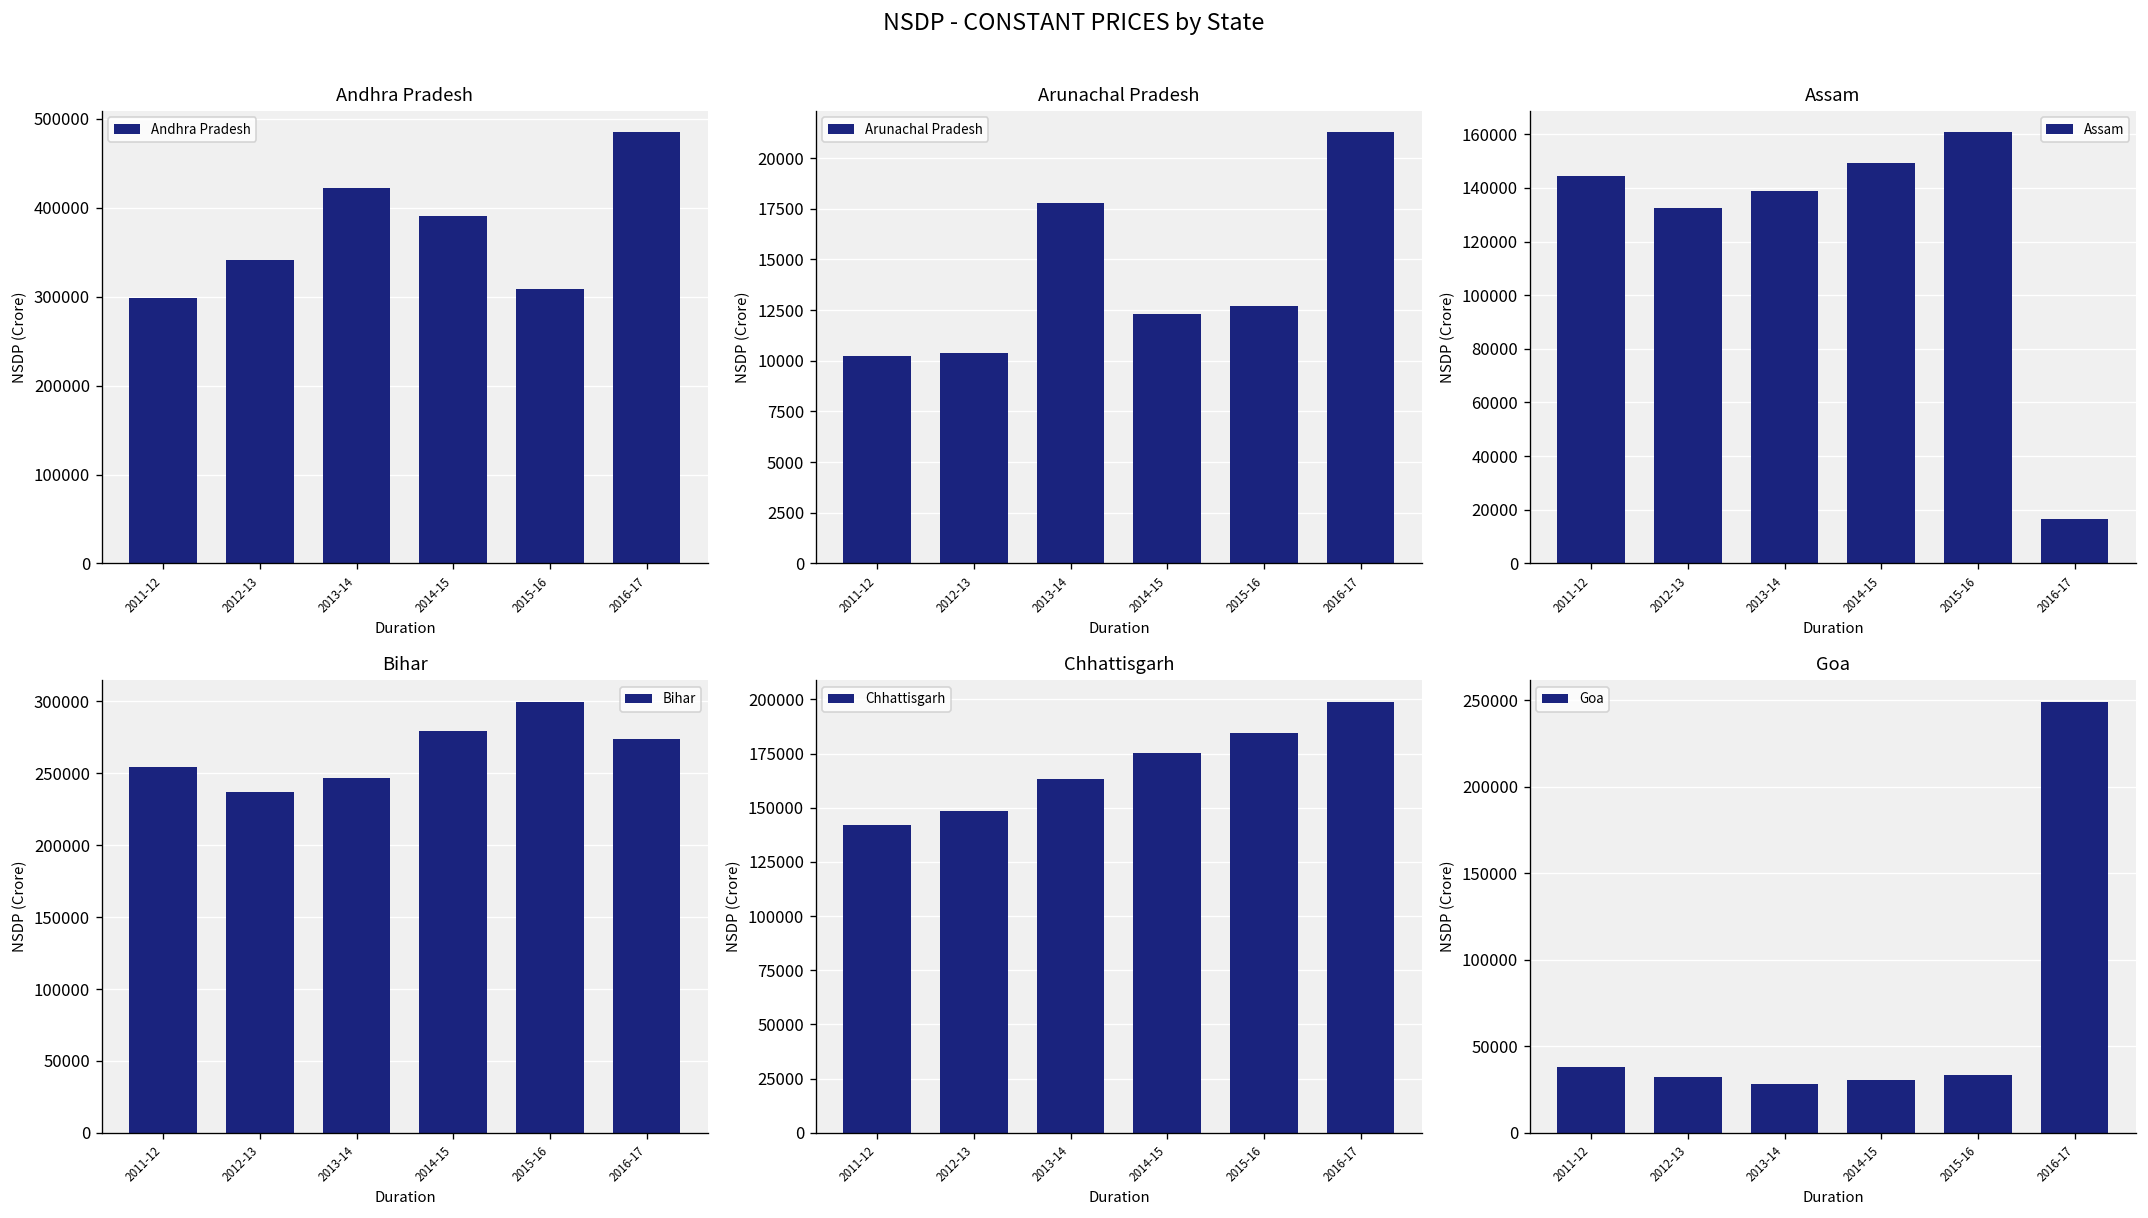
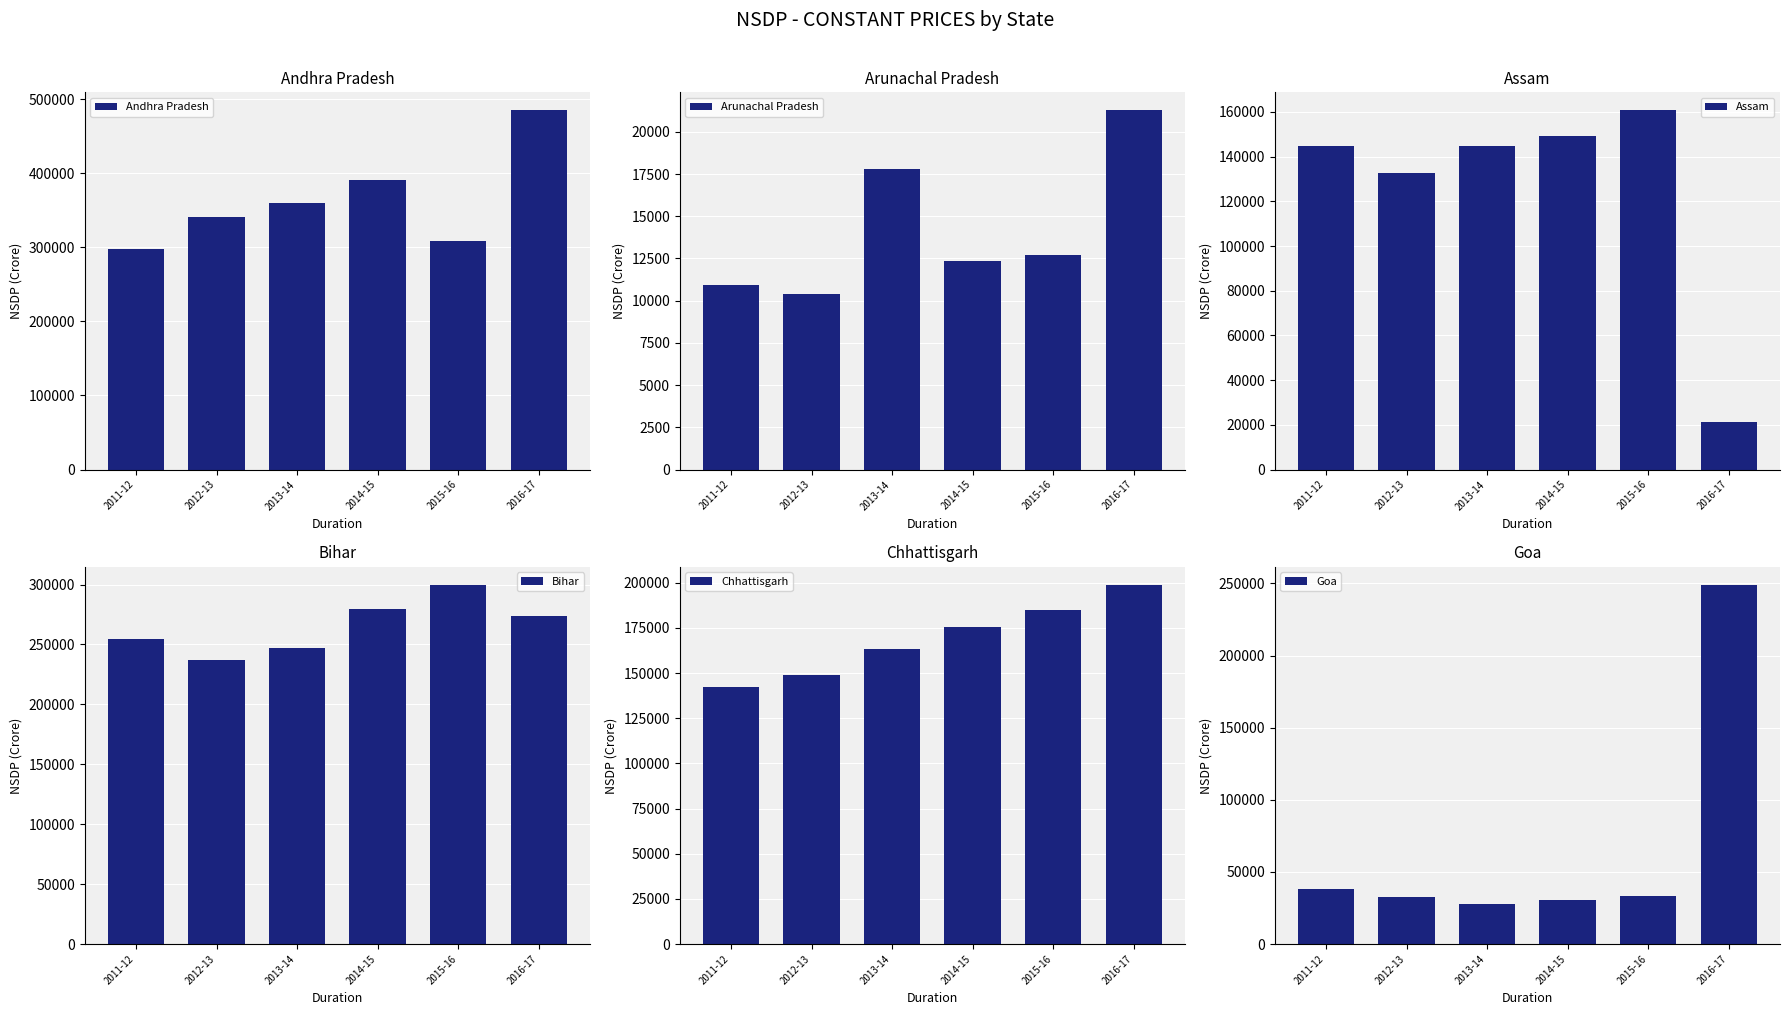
Andhra Pradesh, 2013-14: 420000 -> 360000
Arunachal Pradesh, 2011-12: 10200 -> 10900
Assam, 2013-14: 139000 -> 145000
Assam, 2016-17: 17000 -> 21000
